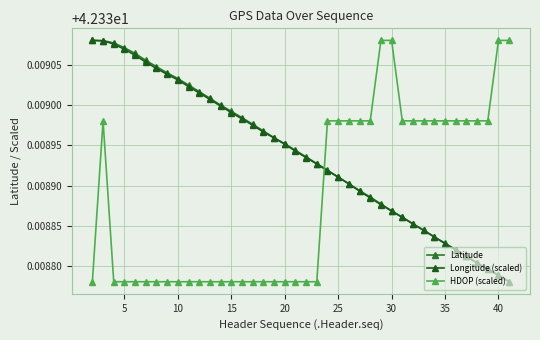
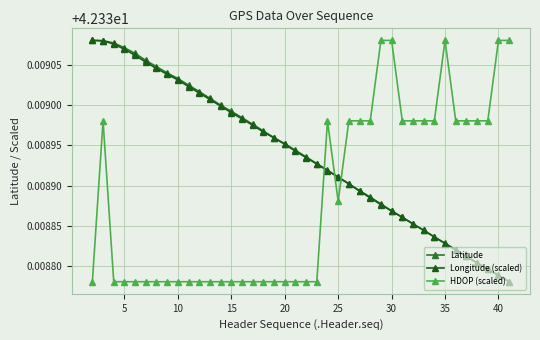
HDOP (scaled), 25: 42.33898 -> 42.33888
HDOP (scaled), 35: 42.33898 -> 42.33908
